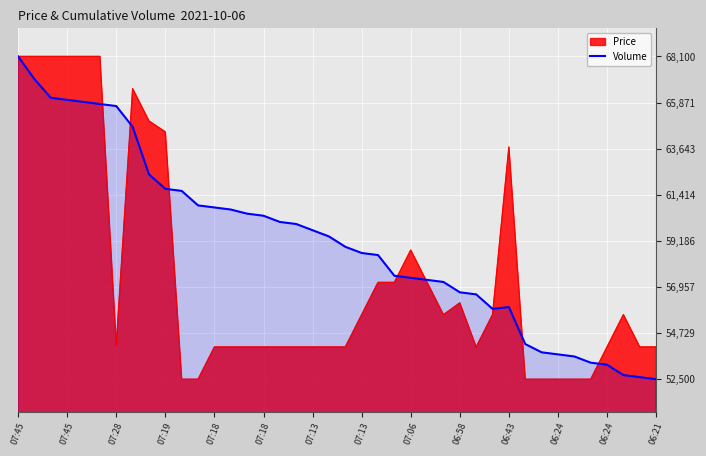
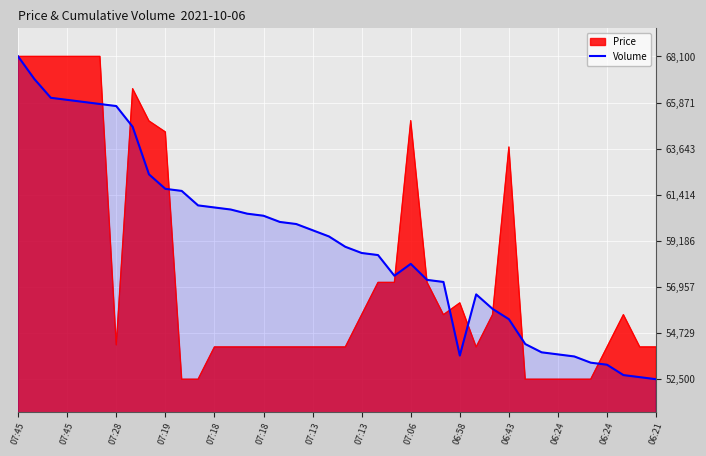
Price, 07:06: 58,700 -> 65,000
Volume, 07:06: 57,400 -> 58,100
Volume, 06:58: 56,700 -> 53,600
Volume, 06:43: 56,000 -> 55,400
